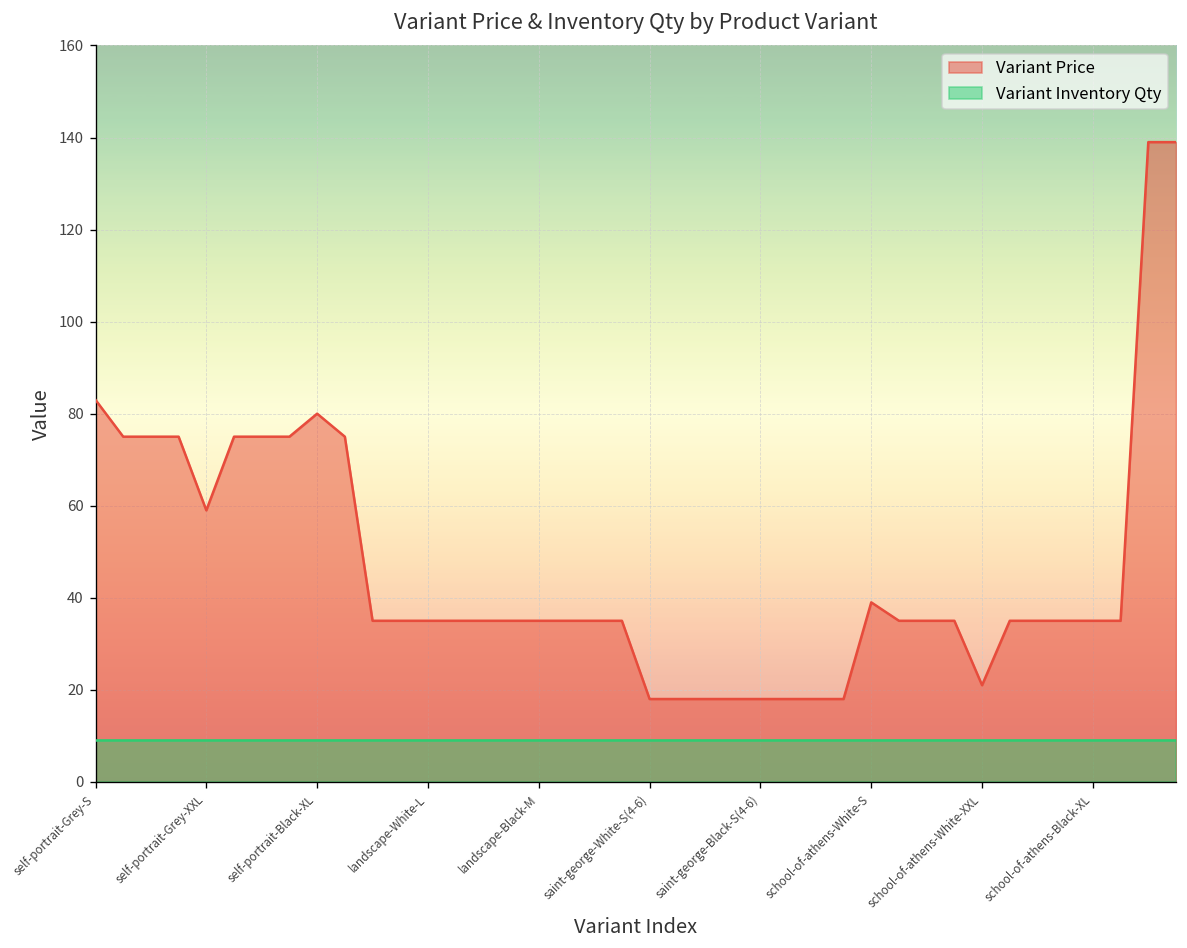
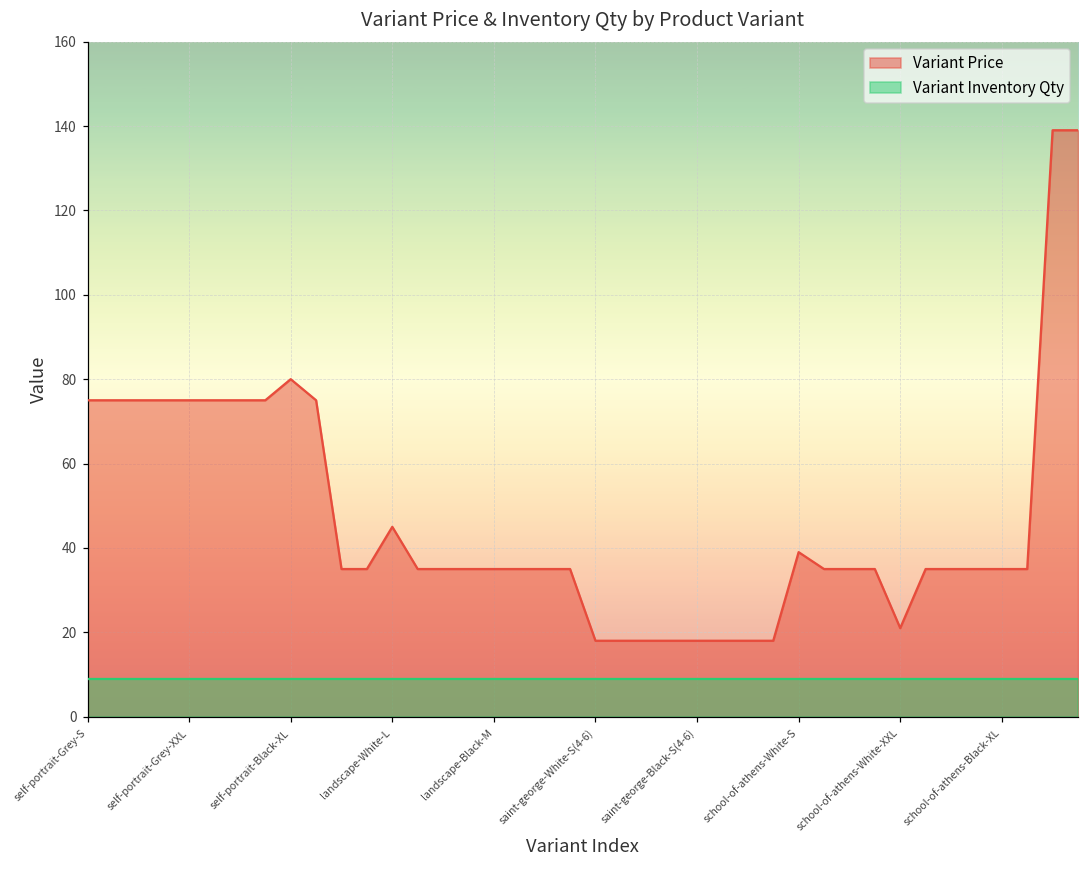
Variant Price, self-portrait-Grey-S: 83 -> 75
Variant Price, self-portrait-Grey-XXL: 59 -> 75
Variant Price, landscape-White-L: 35 -> 45
